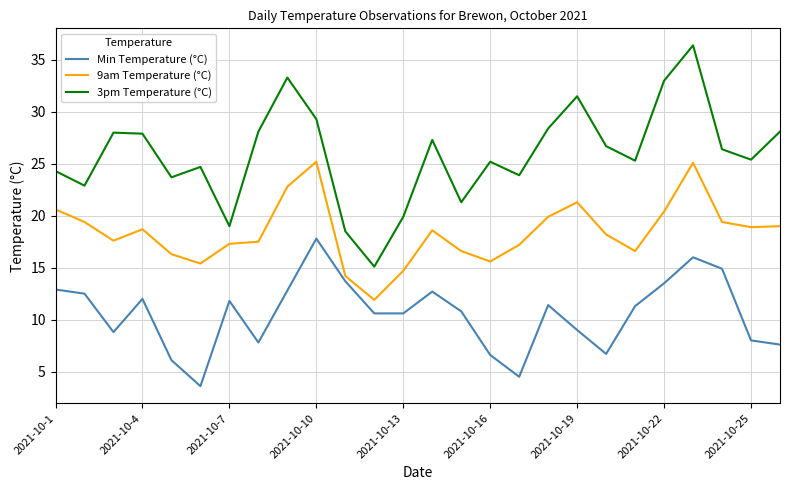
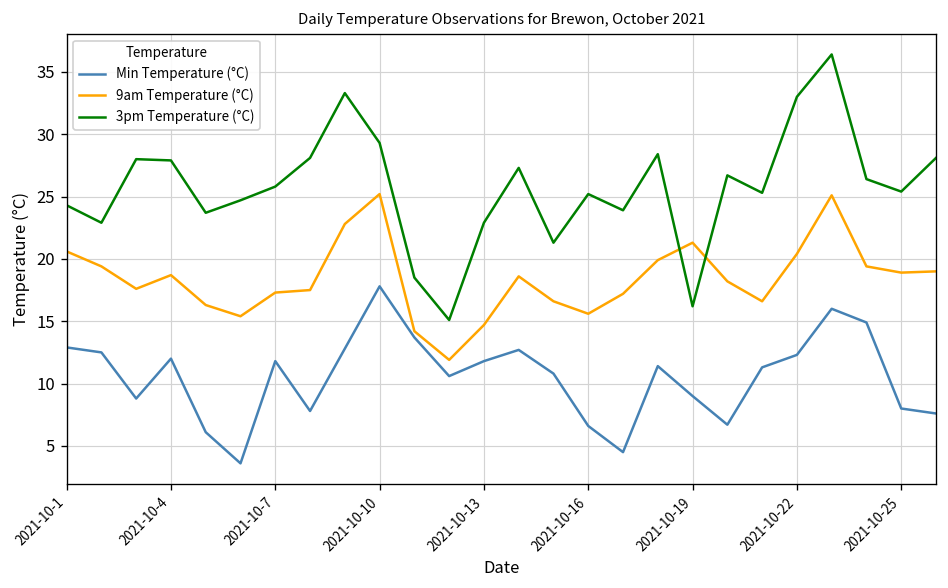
3pm Temperature (°C), 2021-10-7: 19.0 -> 25.8
Min Temperature (°C), 2021-10-13: 10.6 -> 11.8
3pm Temperature (°C), 2021-10-13: 19.9 -> 22.9
3pm Temperature (°C), 2021-10-19: 31.5 -> 16.2
Min Temperature (°C), 2021-10-22: 13.5 -> 12.3
